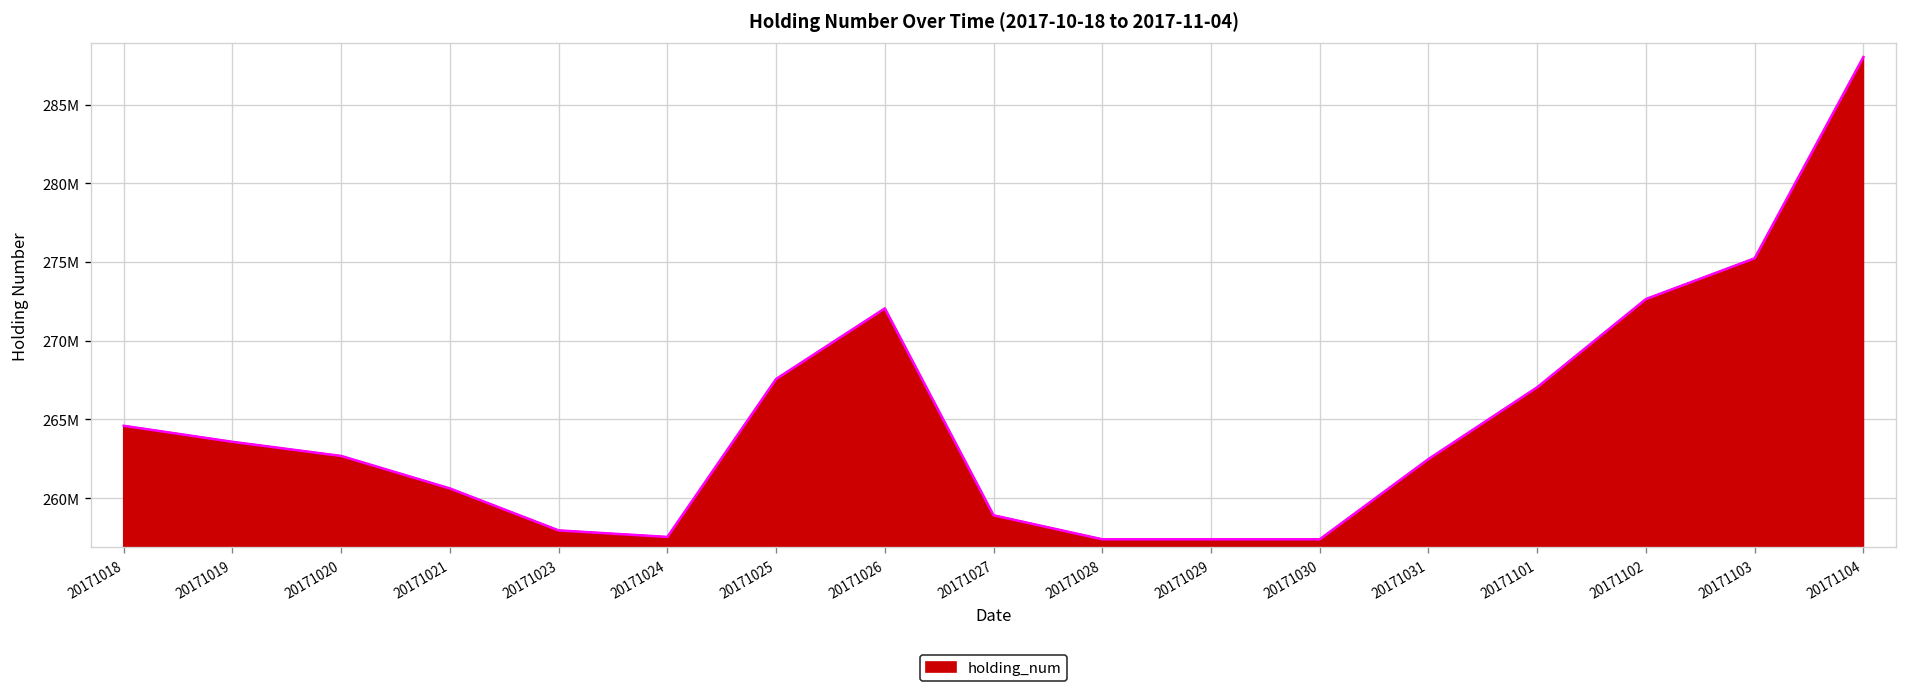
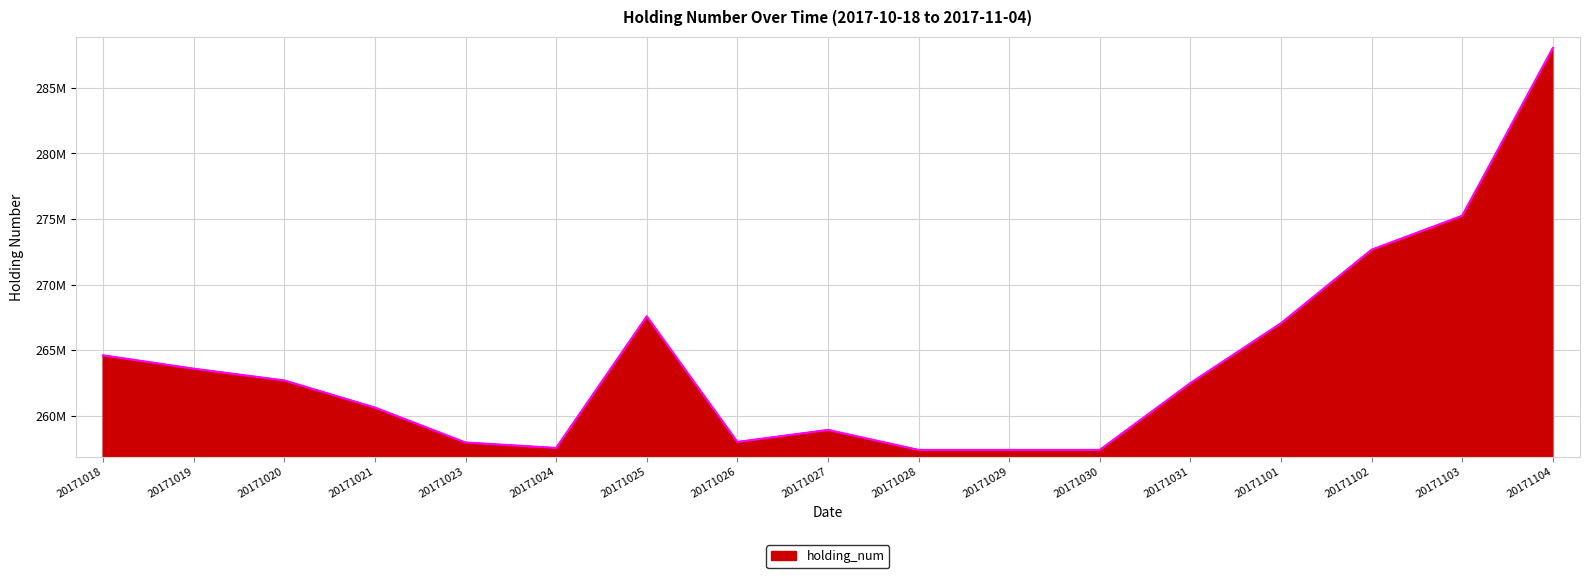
20171026: 272100000 -> 258000000
